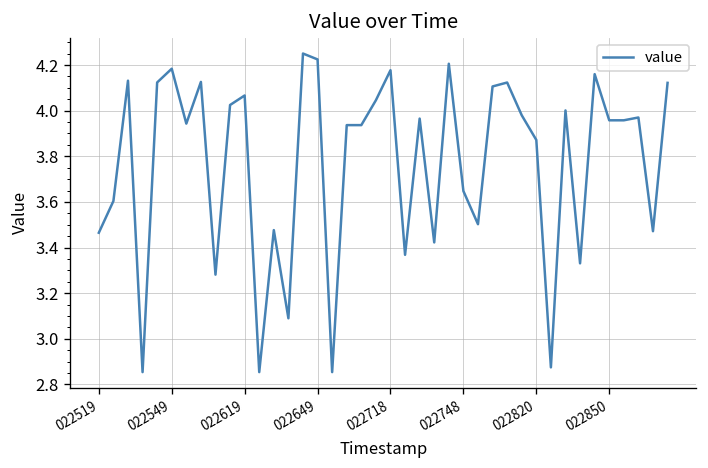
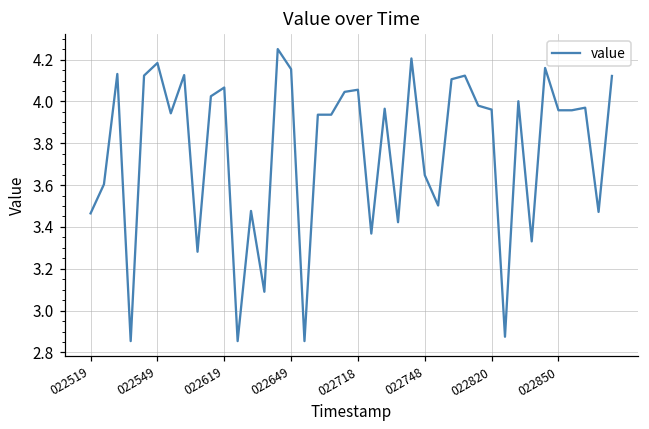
022649: 4.22 -> 4.15
022718: 4.18 -> 4.06
022820: 3.87 -> 3.96
